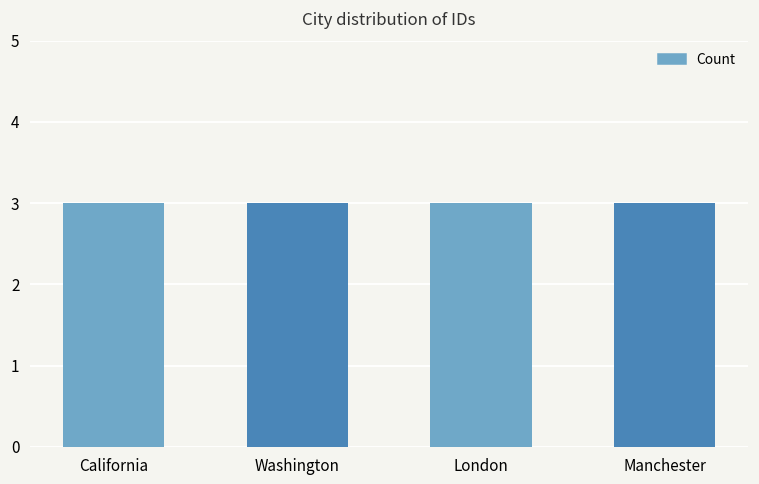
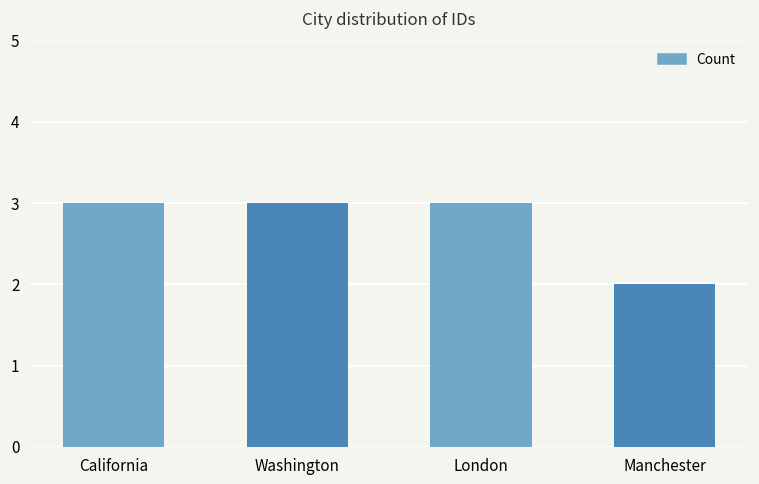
Manchester: 3 -> 2
